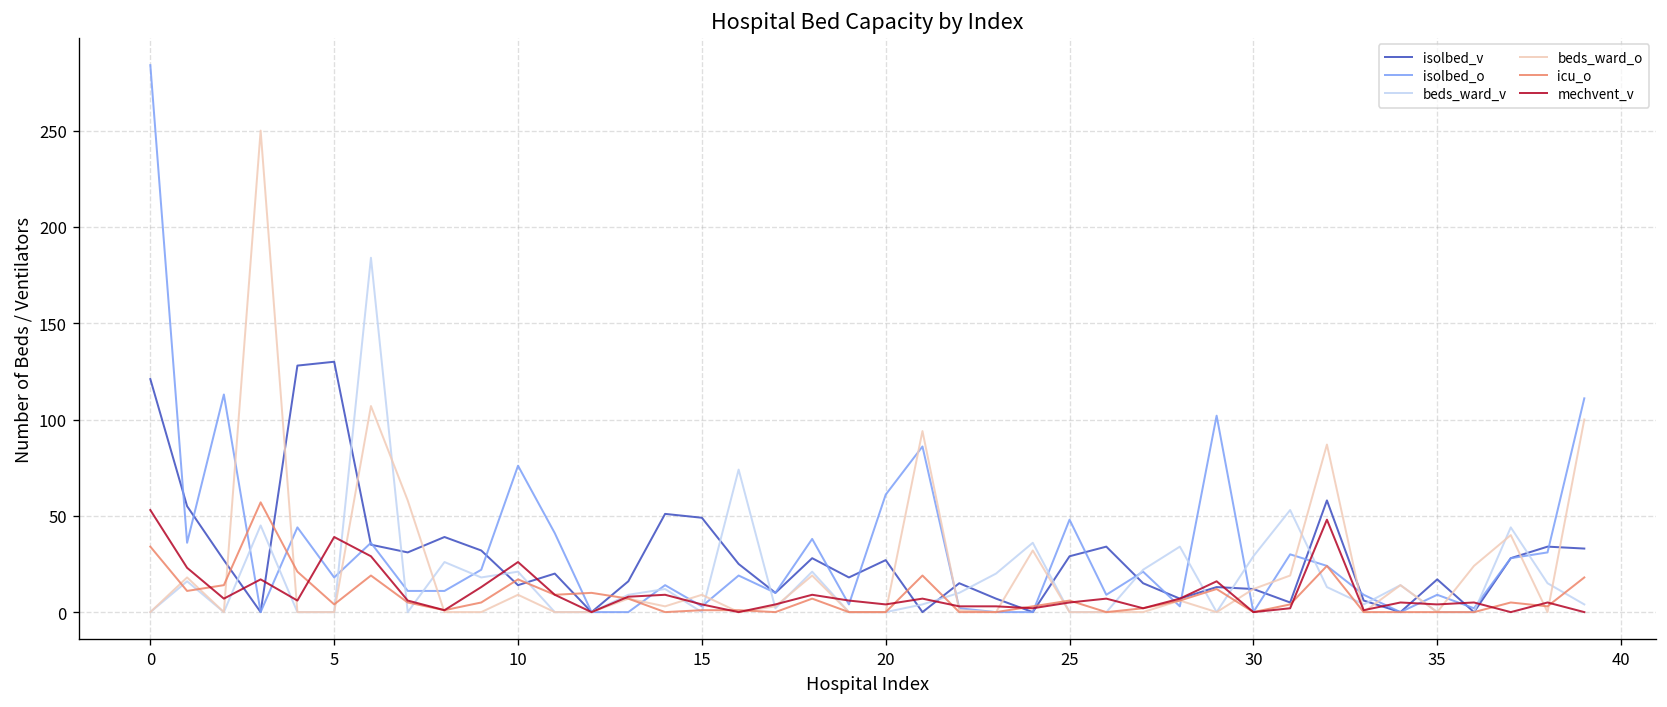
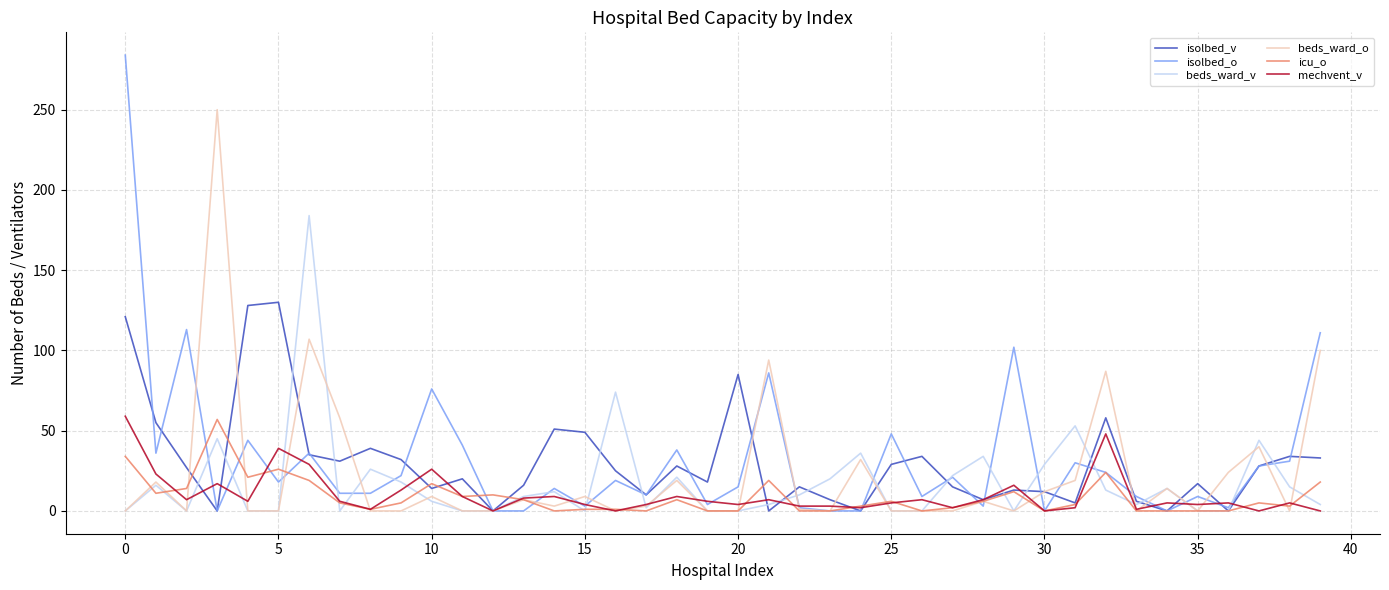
mechvent_v, 0: 53 -> 59
icu_o, 5: 4 -> 26
beds_ward_v, 10: 21 -> 6
isolbed_v, 20: 27 -> 85
isolbed_o, 20: 61 -> 15
